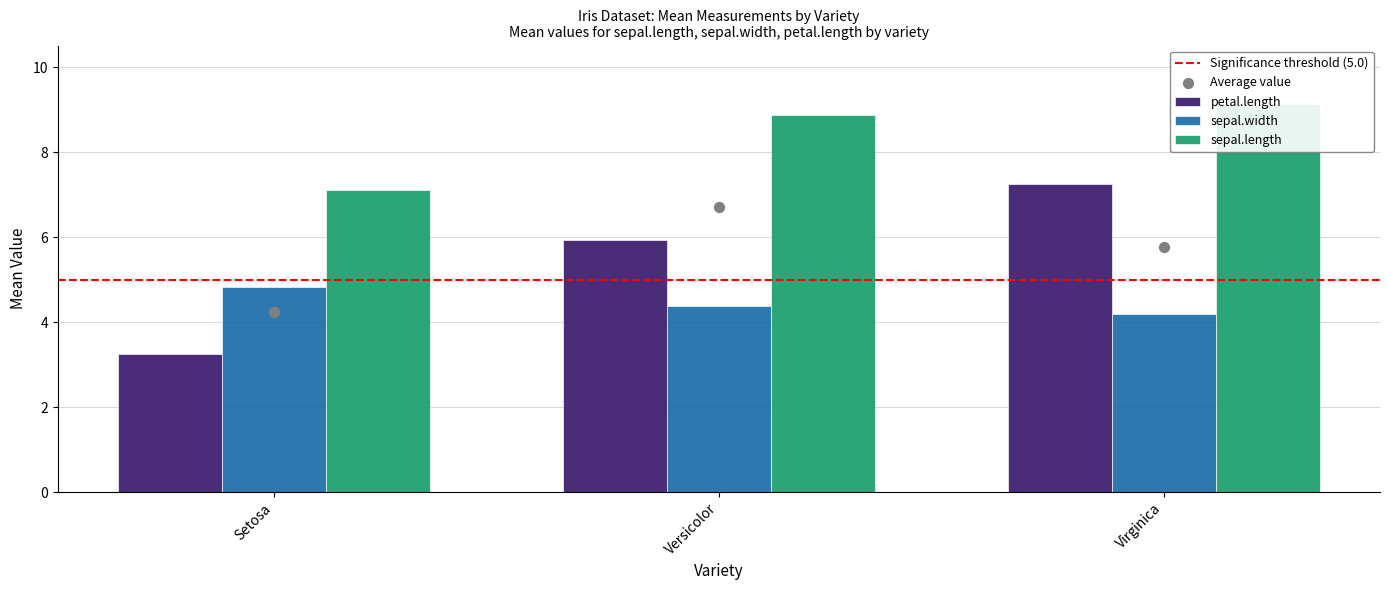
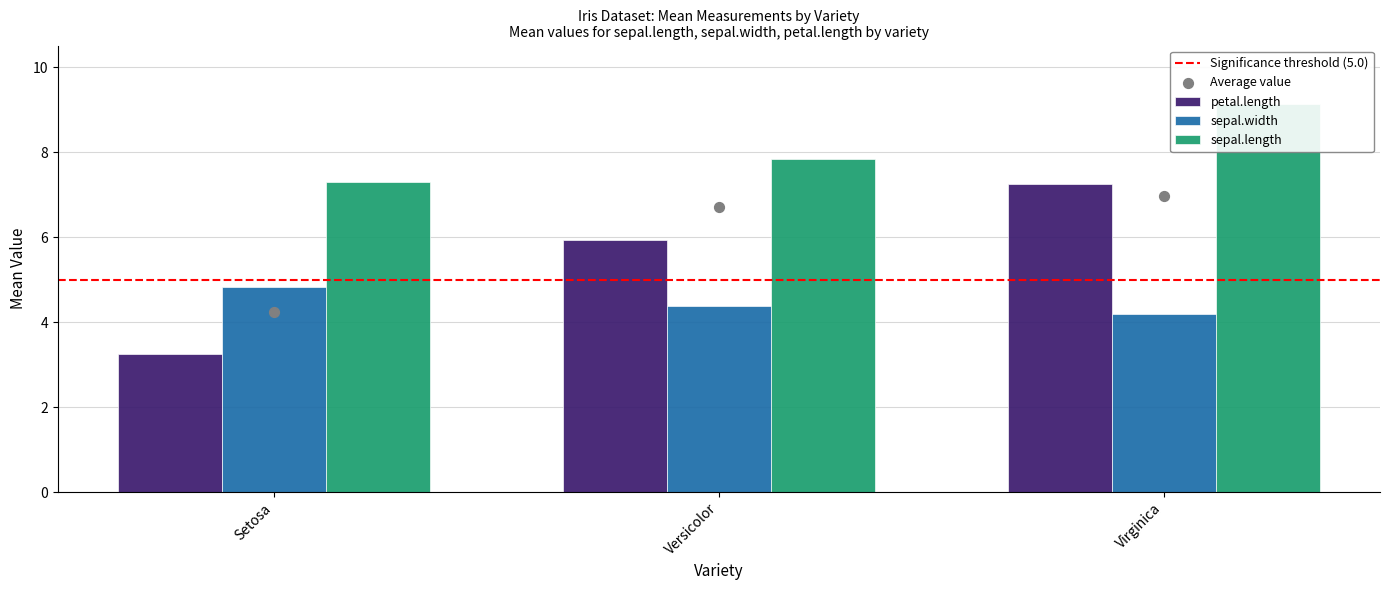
sepal.length, Setosa: 7.1 -> 7.3
sepal.length, Versicolor: 8.9 -> 7.8
Average value, Virginica: 5.8 -> 7.0
